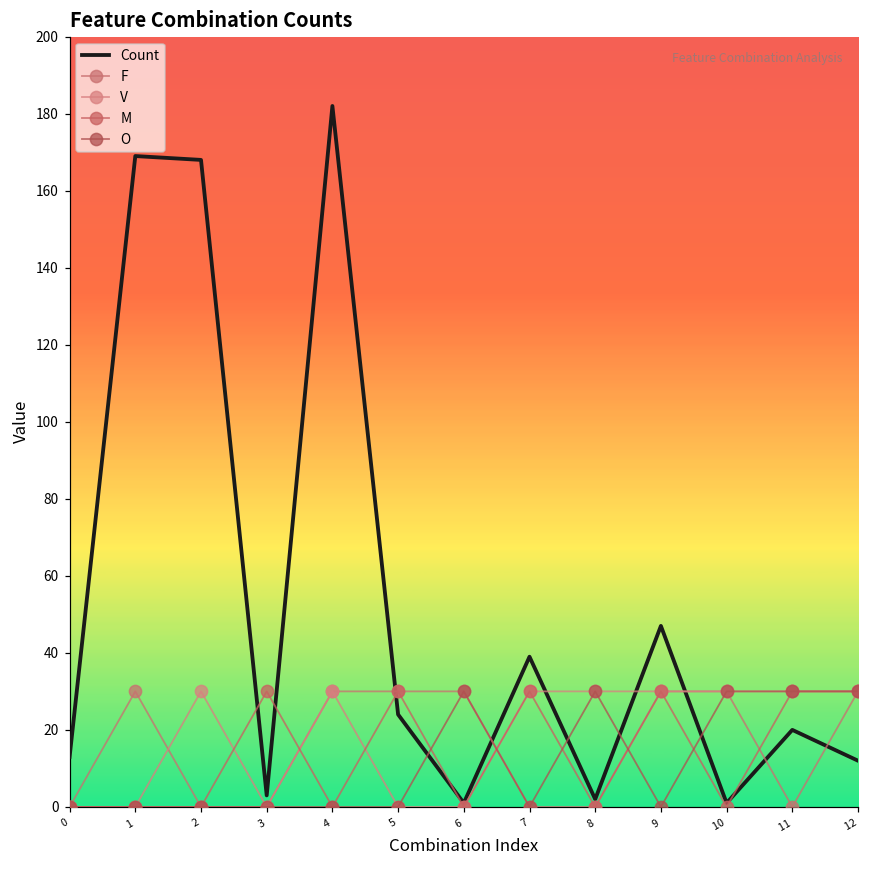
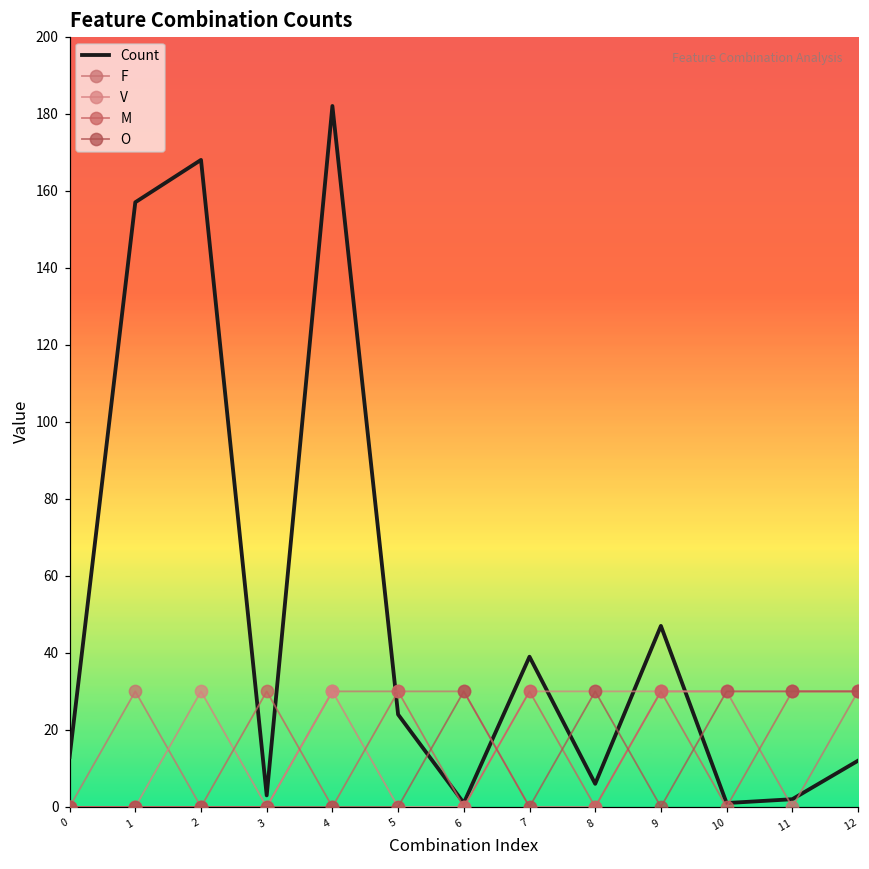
Count, 1: 169 -> 157
Count, 8: 2 -> 6
Count, 11: 20 -> 2
